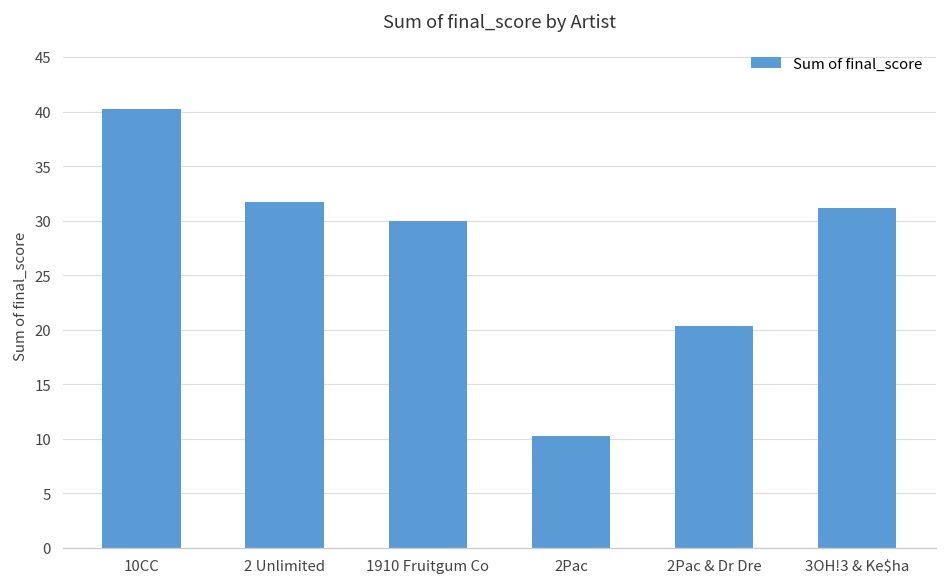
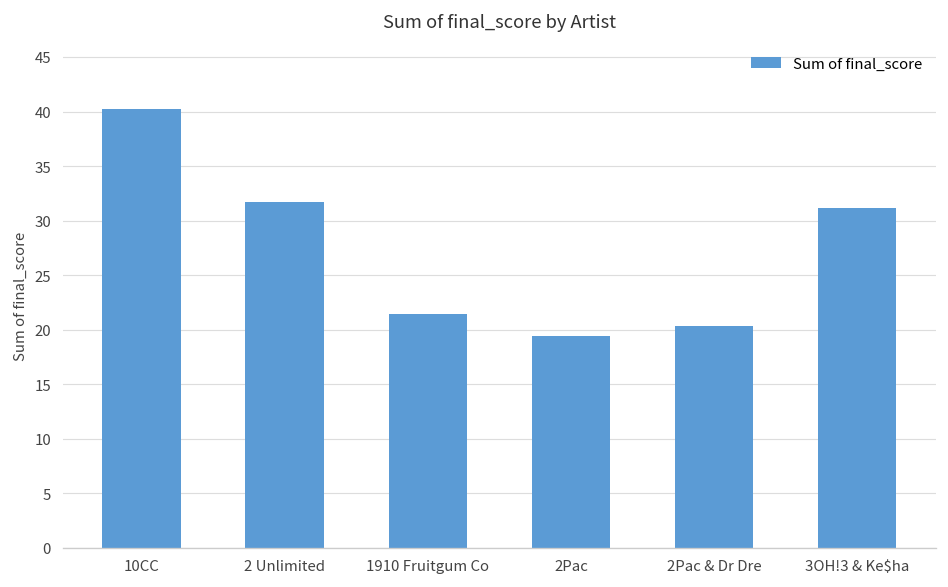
1910 Fruitgum Co: 30 -> 21
2Pac: 10 -> 19
